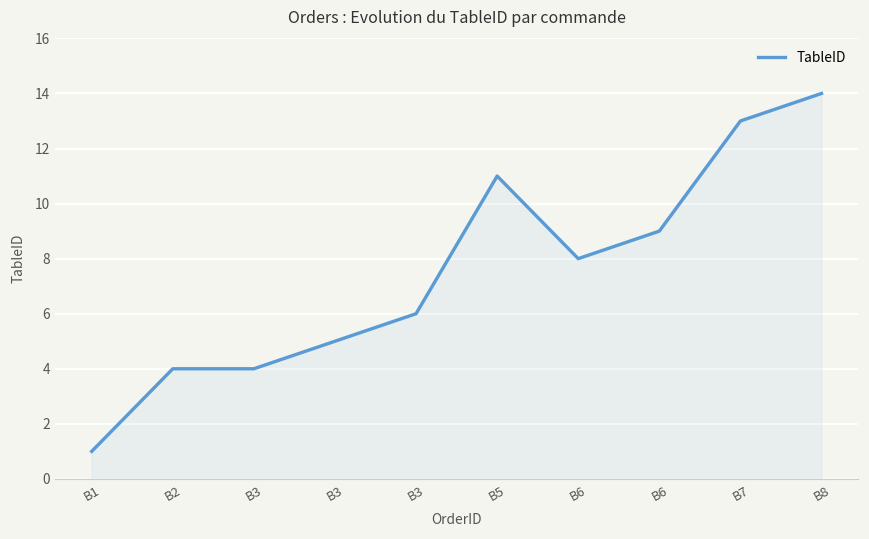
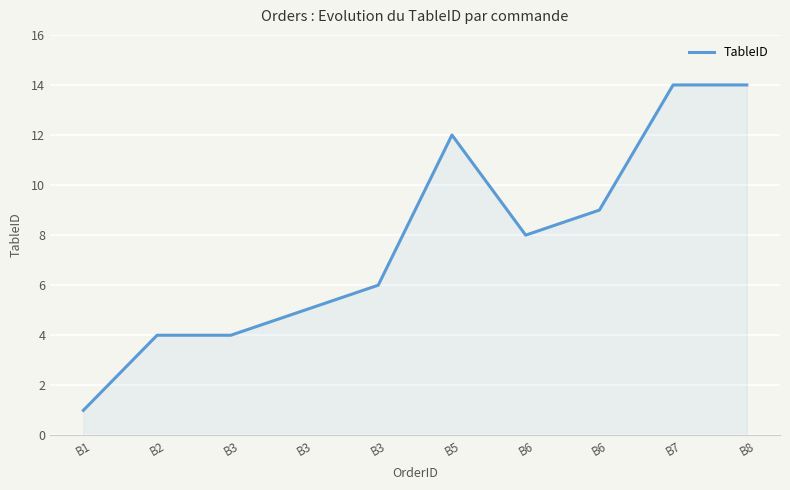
B5: 11 -> 12
B7: 13 -> 14
